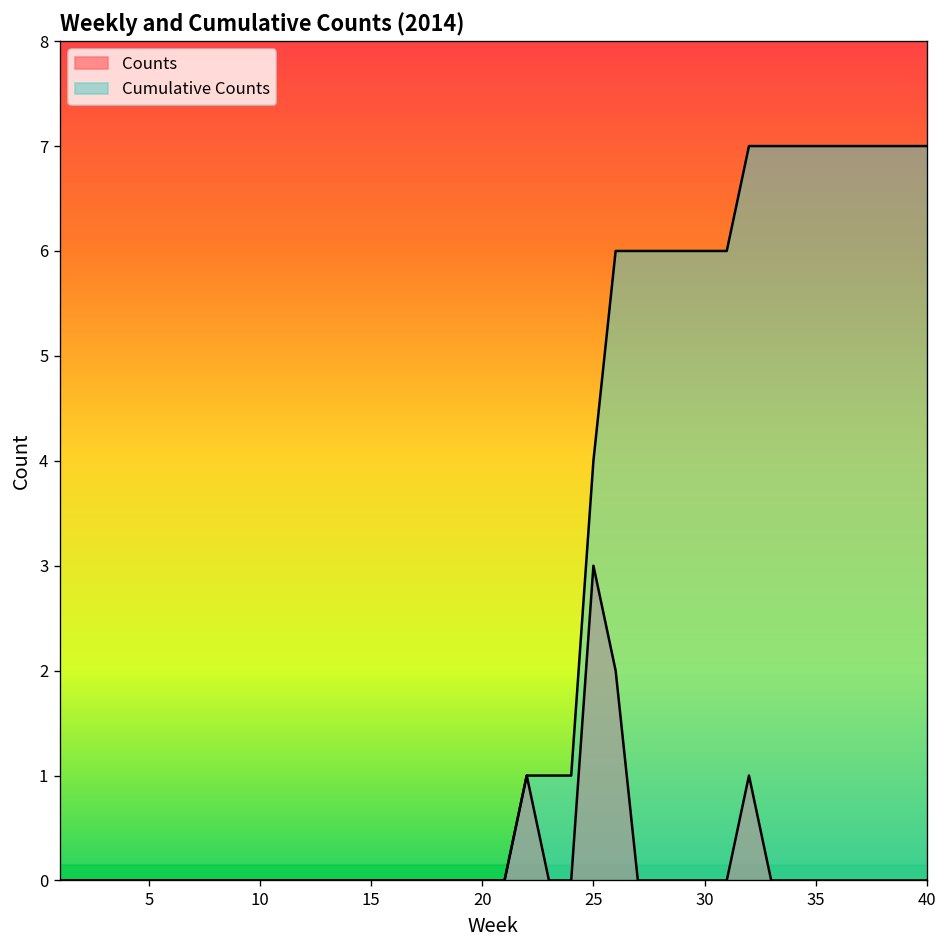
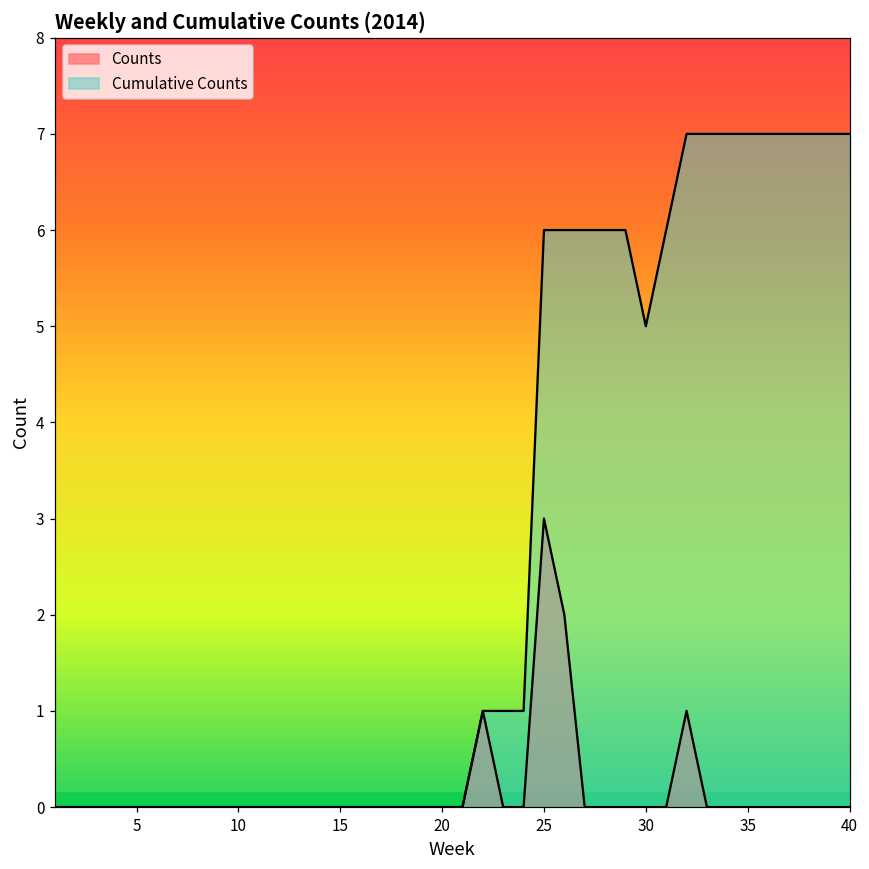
Cumulative Counts, 25: 4 -> 6
Cumulative Counts, 30: 6 -> 5
